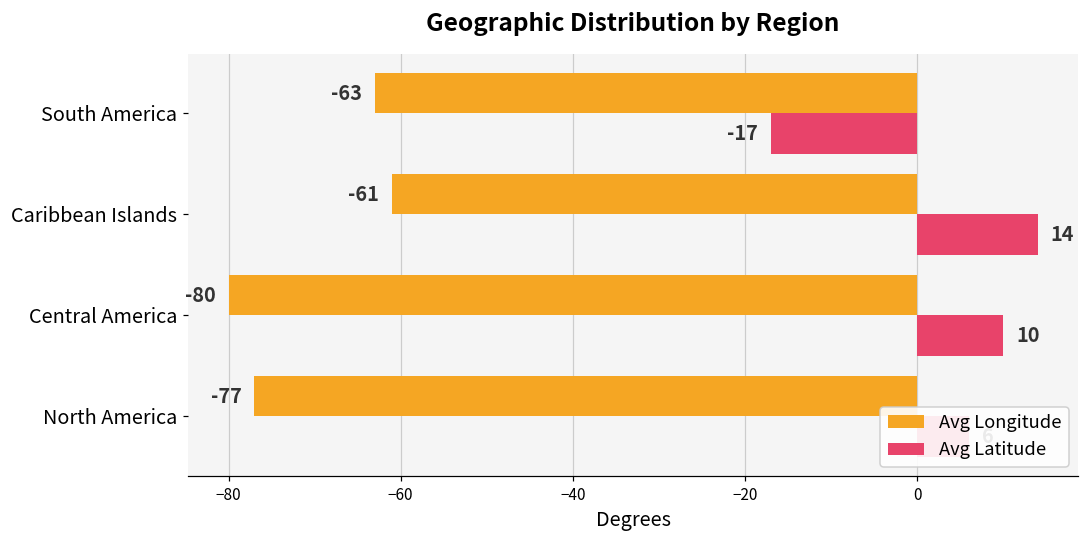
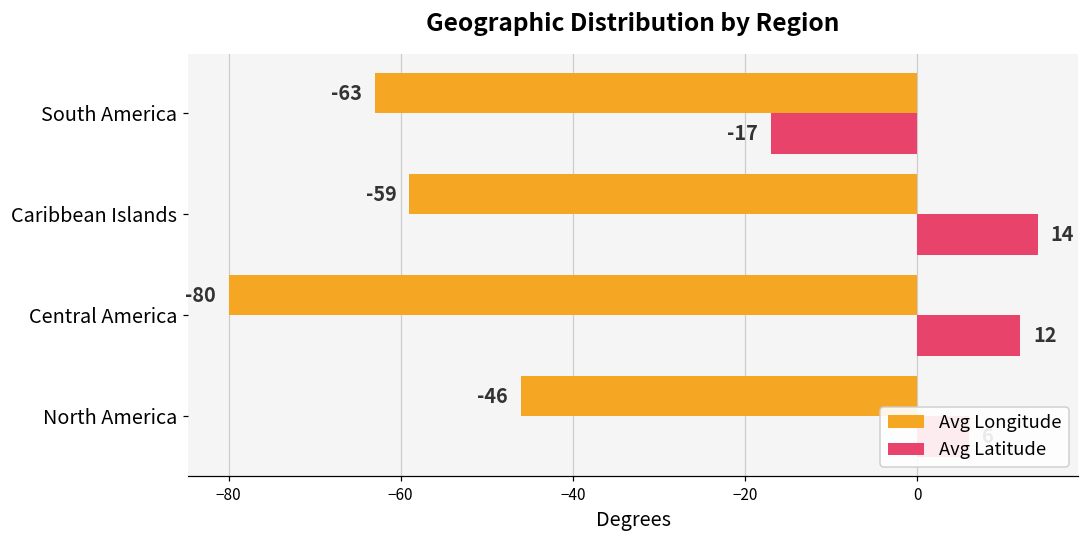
Avg Longitude, Caribbean Islands: -61 -> -59
Avg Latitude, Central America: 10 -> 12
Avg Longitude, North America: -77 -> -46
